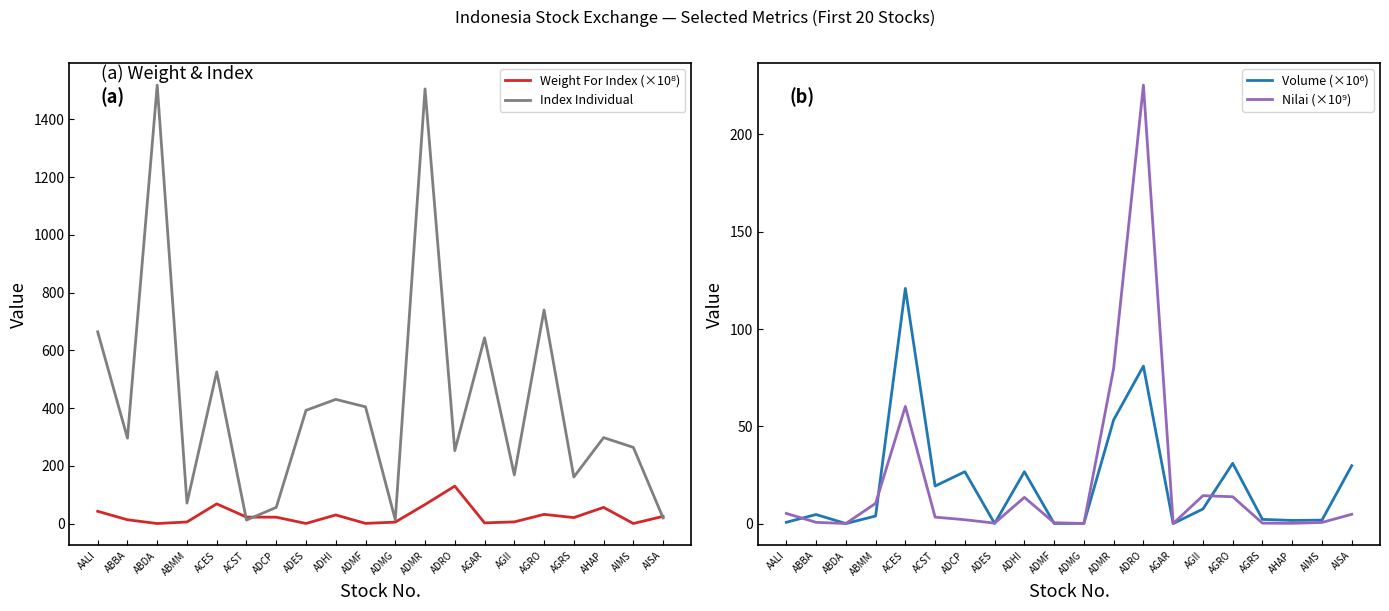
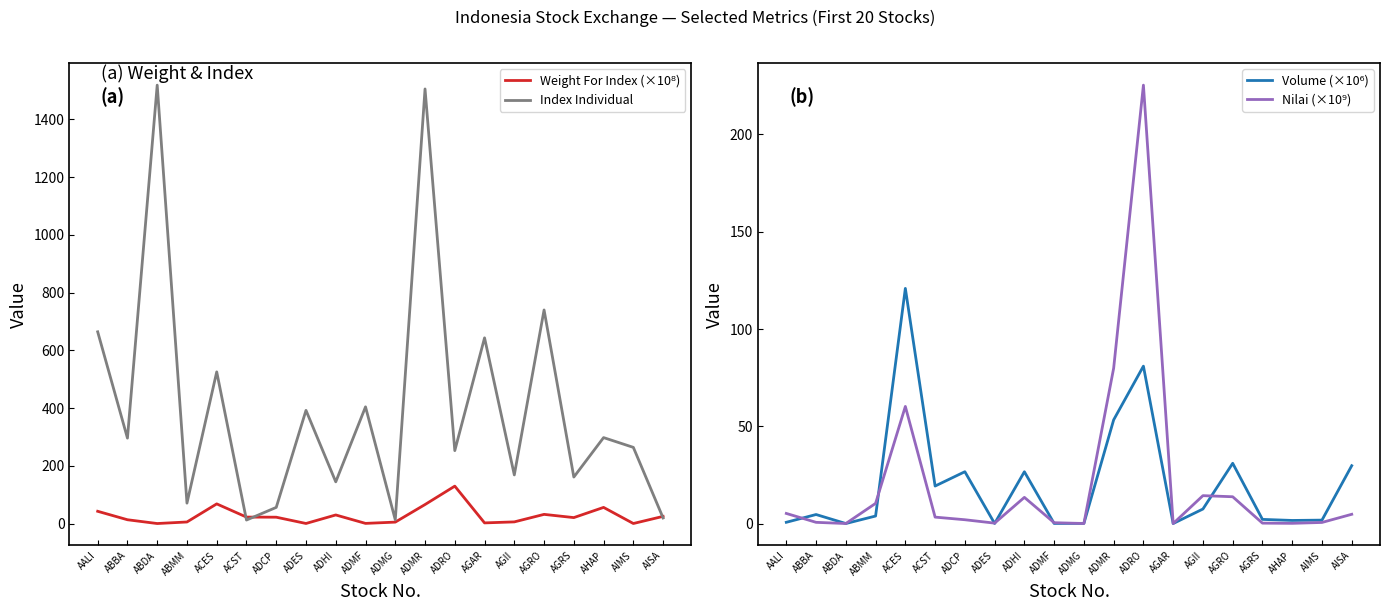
(a) Weight & Index, Index Individual, ADHI: 430 -> 140
